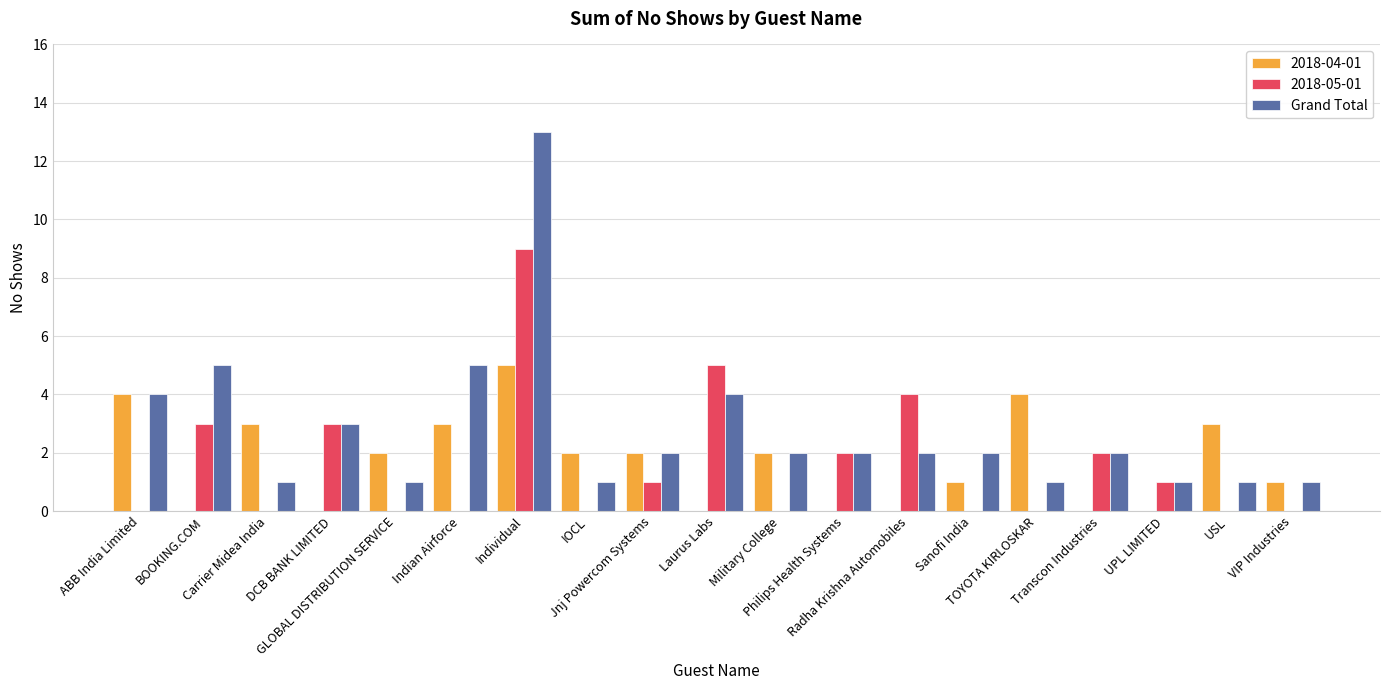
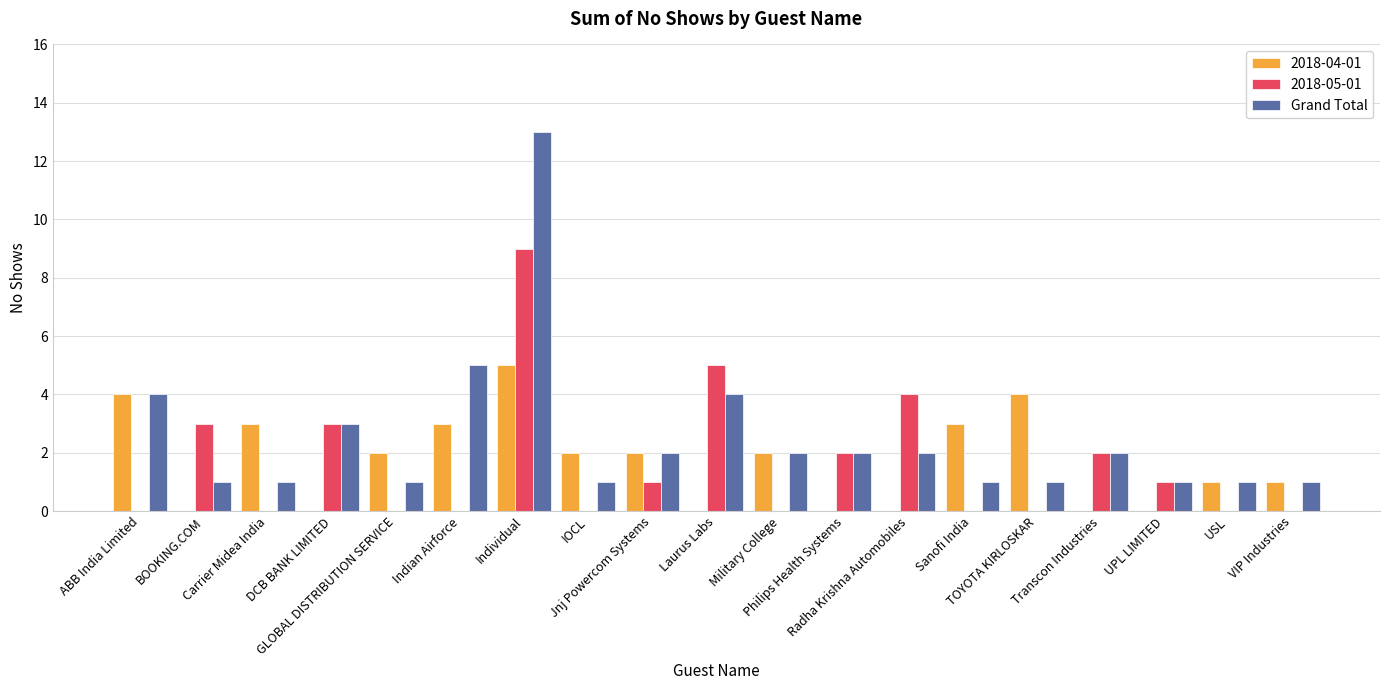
Grand Total, BOOKING.COM: 5 -> 1
2018-04-01, Sanofi India: 1 -> 3
Grand Total, Sanofi India: 2 -> 1
2018-04-01, USL: 3 -> 1
